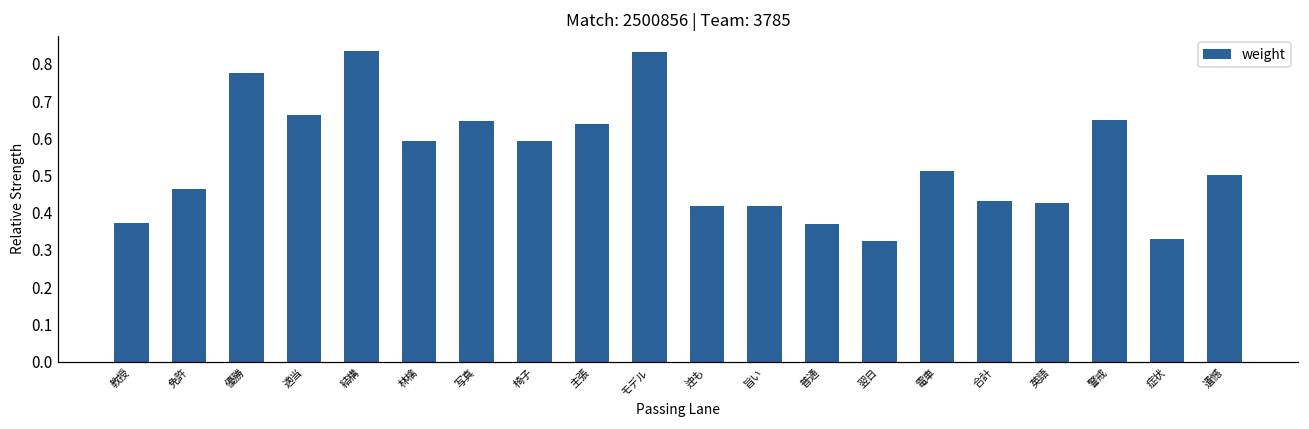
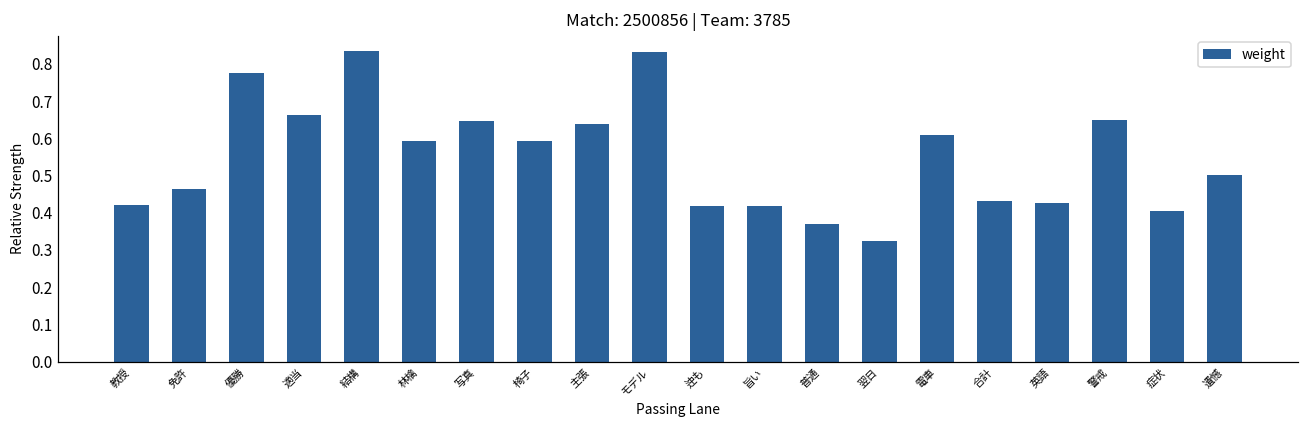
教授: 0.37 -> 0.42
電車: 0.51 -> 0.61
症状: 0.33 -> 0.41
